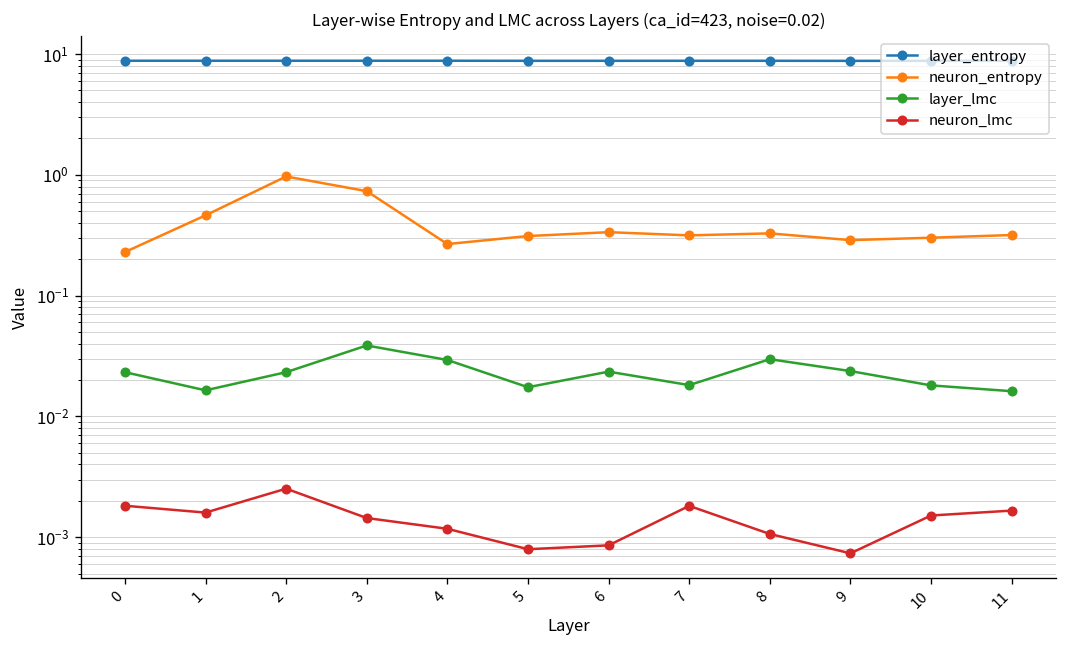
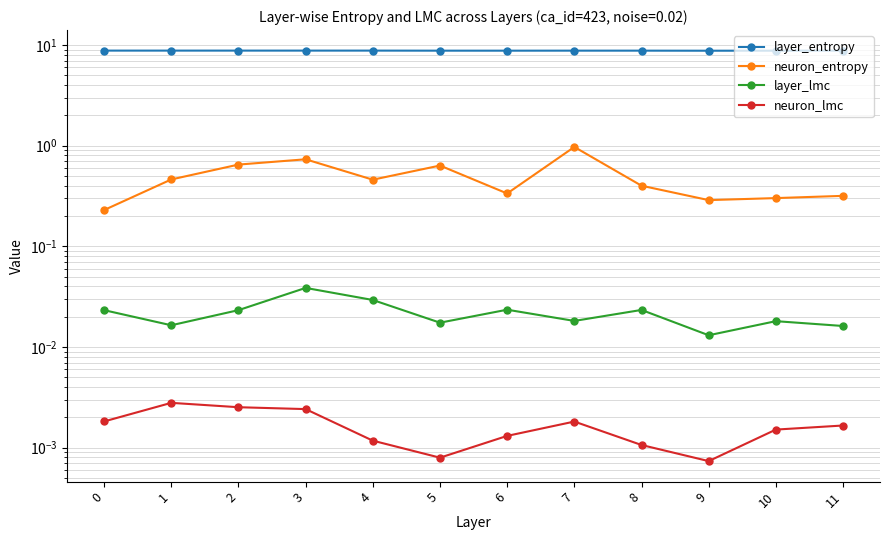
neuron_lmc, 1: 0.0016 -> 0.0028
neuron_entropy, 2: 1.0 -> 0.6
neuron_lmc, 3: 0.0014 -> 0.0024
neuron_entropy, 4: 0.27 -> 0.5
neuron_entropy, 5: 0.31 -> 0.6
neuron_lmc, 6: 0.0009 -> 0.0013
neuron_entropy, 7: 0.32 -> 1.0
neuron_entropy, 8: 0.33 -> 0.40
layer_lmc, 8: 0.030 -> 0.023
layer_lmc, 9: 0.024 -> 0.013
